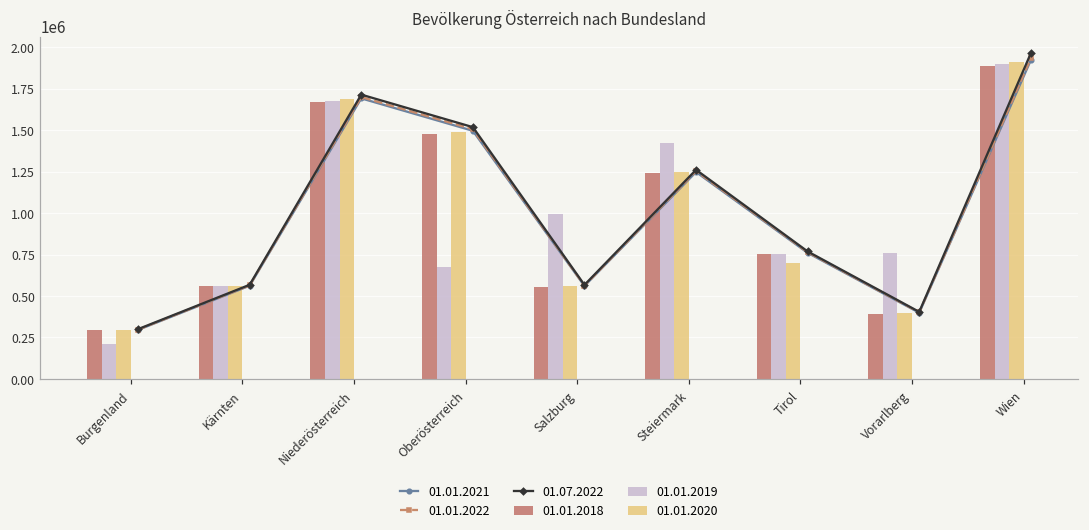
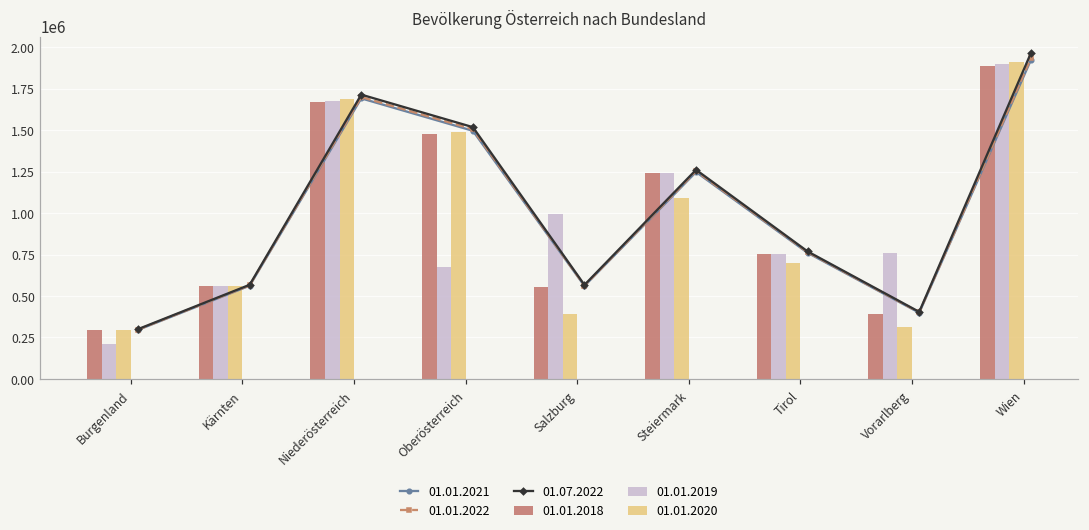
01.01.2020, Salzburg: 560000 -> 390000
01.01.2019, Steiermark: 1420000 -> 1240000
01.01.2020, Steiermark: 1250000 -> 1090000
01.01.2020, Vorarlberg: 400000 -> 310000
